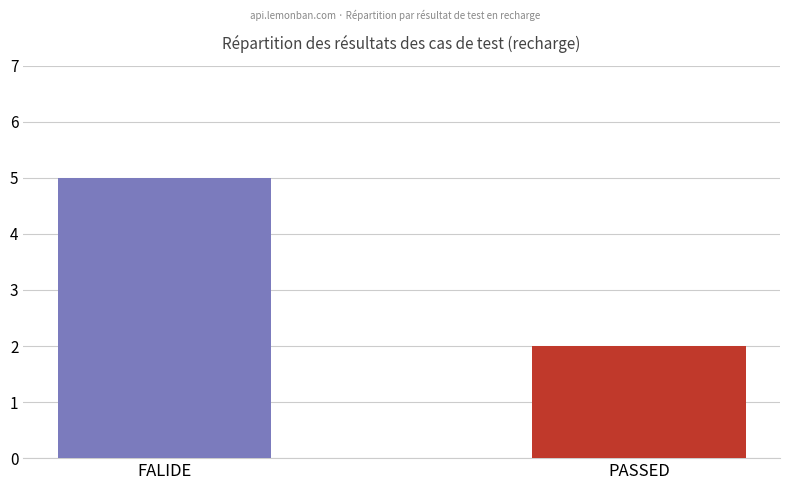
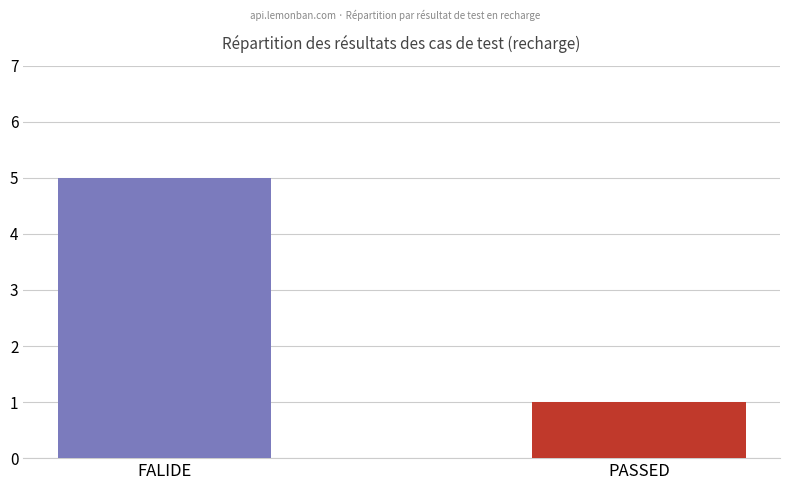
PASSED: 2 -> 1
